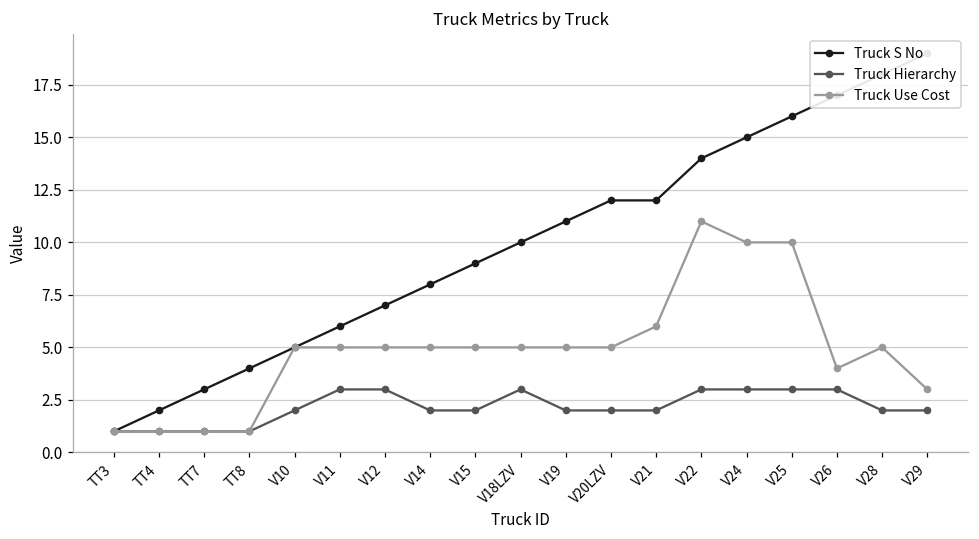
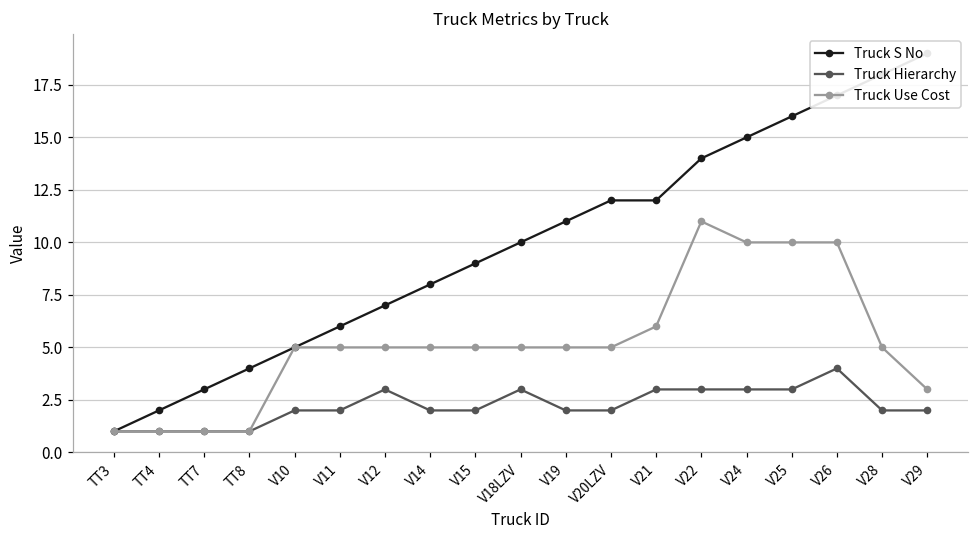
Truck Hierarchy, V11: 3 -> 2
Truck Hierarchy, V21: 2 -> 3
Truck Hierarchy, V26: 3 -> 4
Truck Use Cost, V26: 4 -> 10
